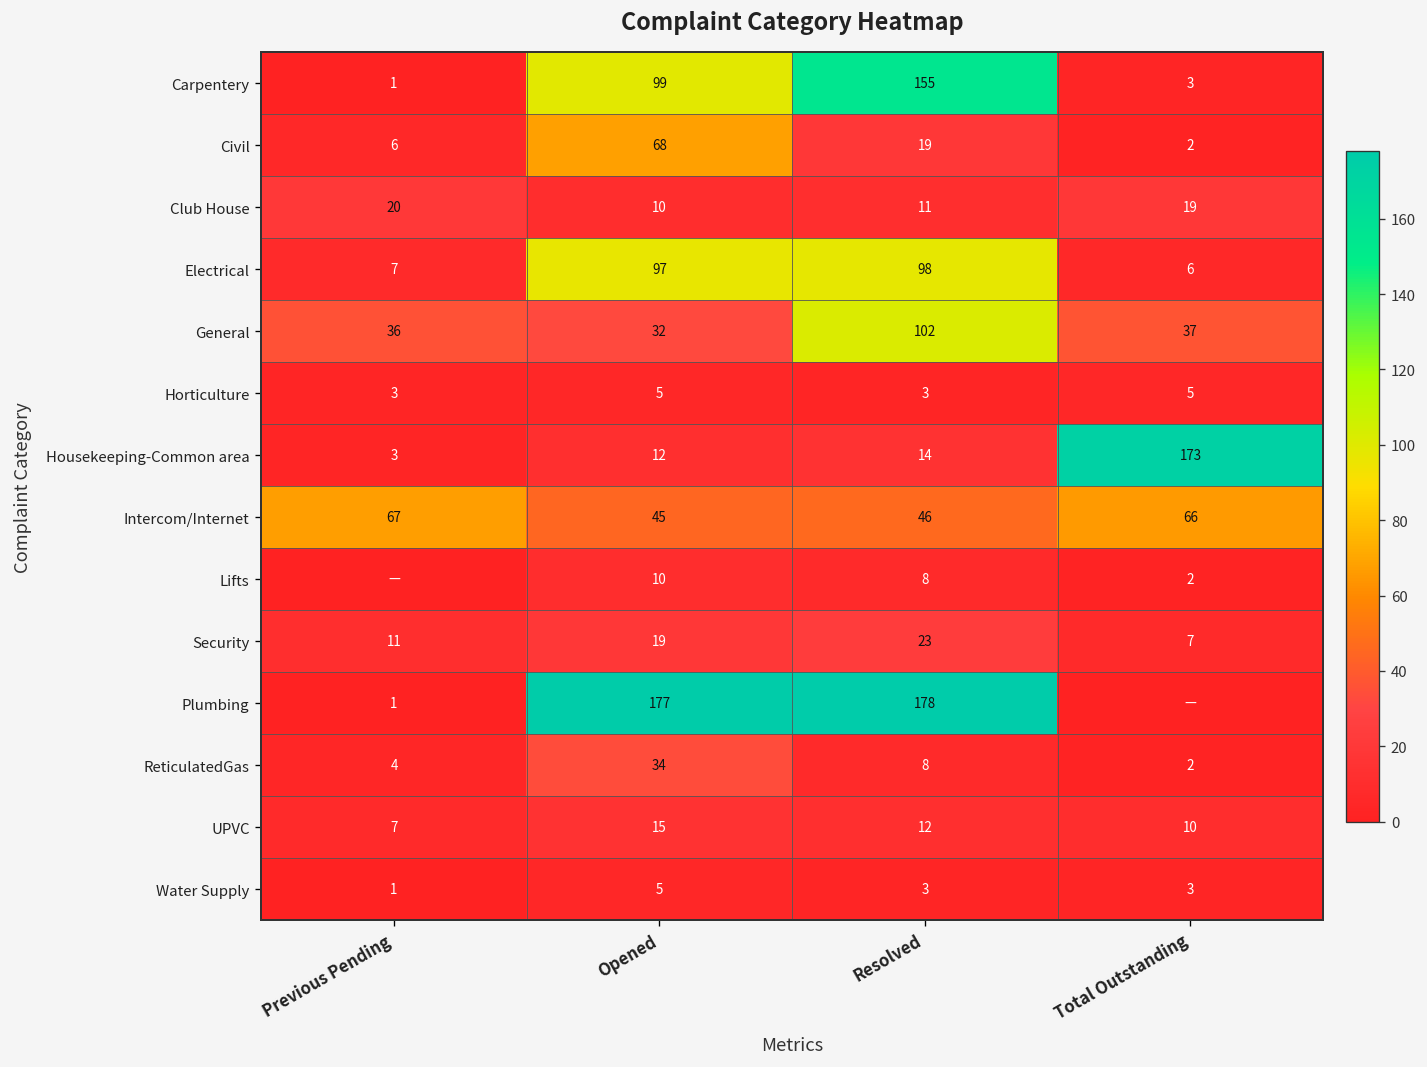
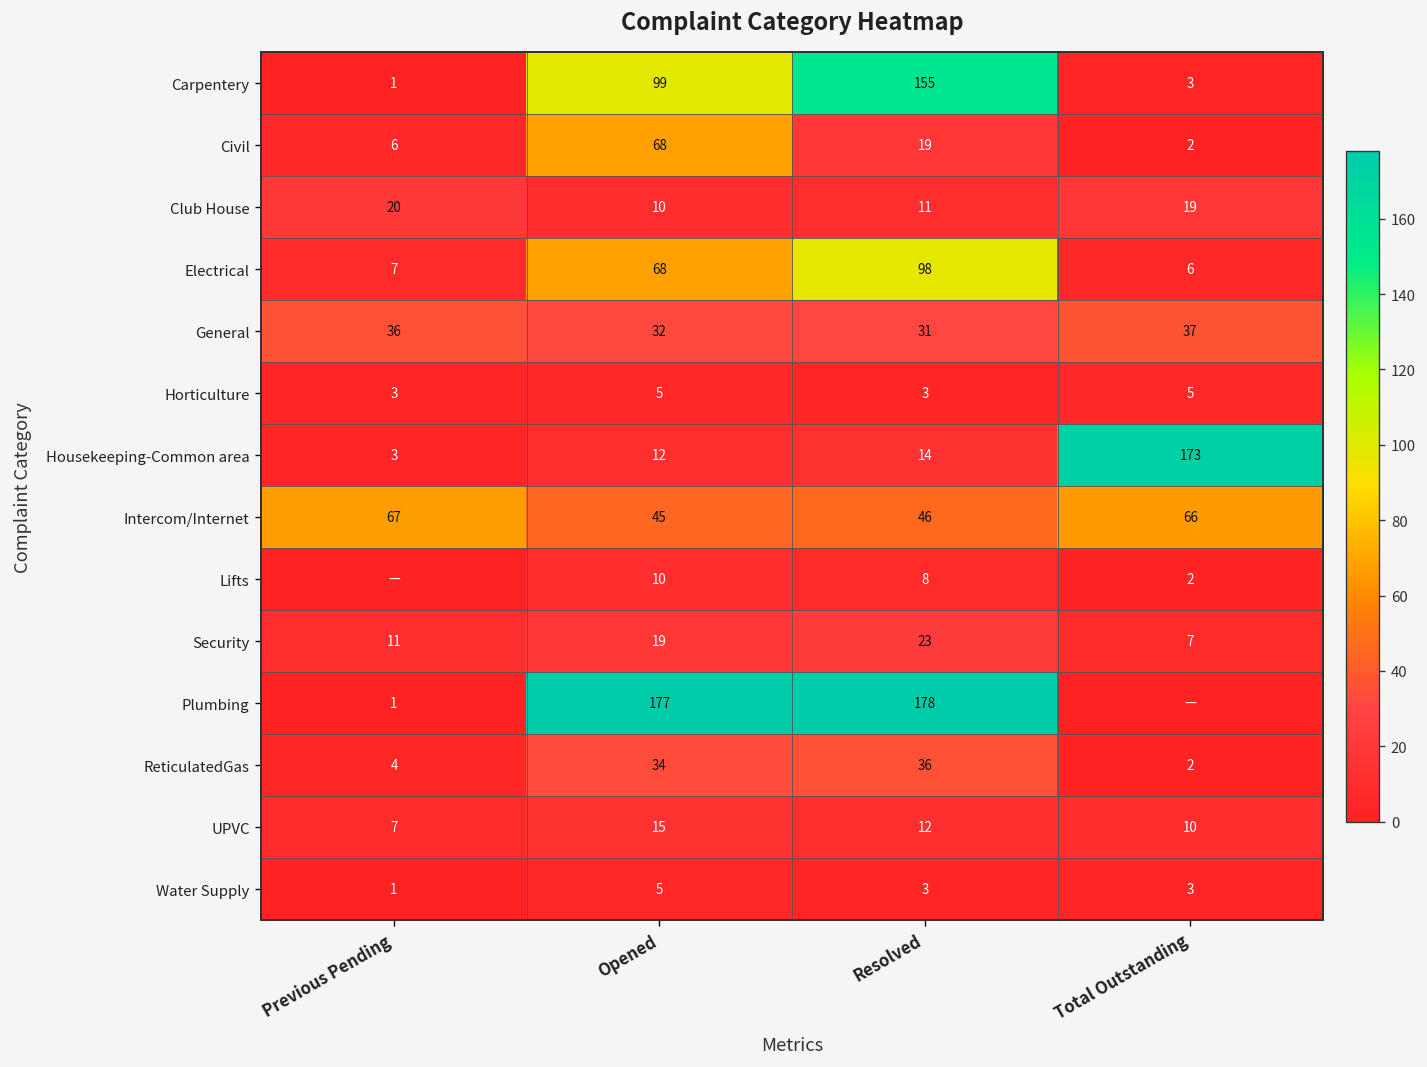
Electrical, Opened: 97 -> 68
General, Resolved: 102 -> 31
ReticulatedGas, Resolved: 8 -> 36
